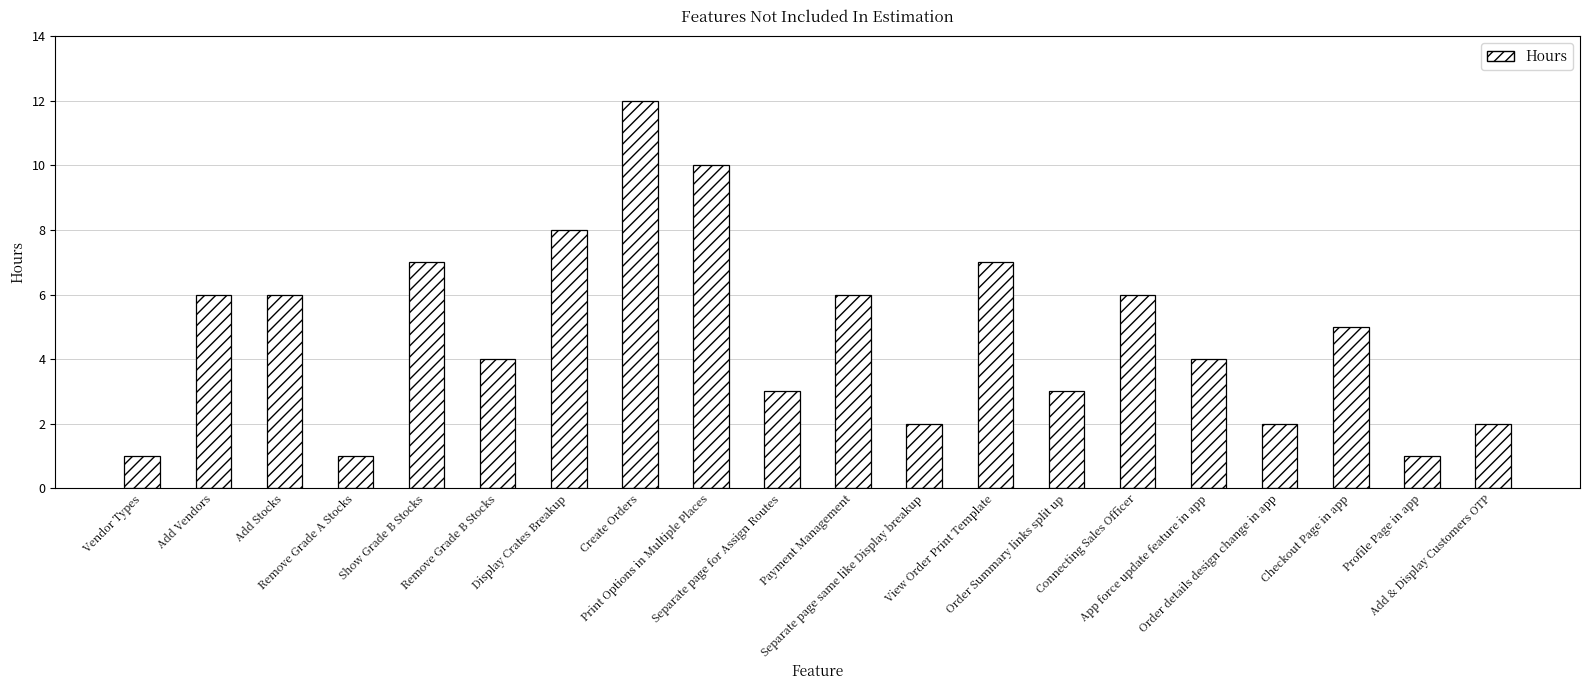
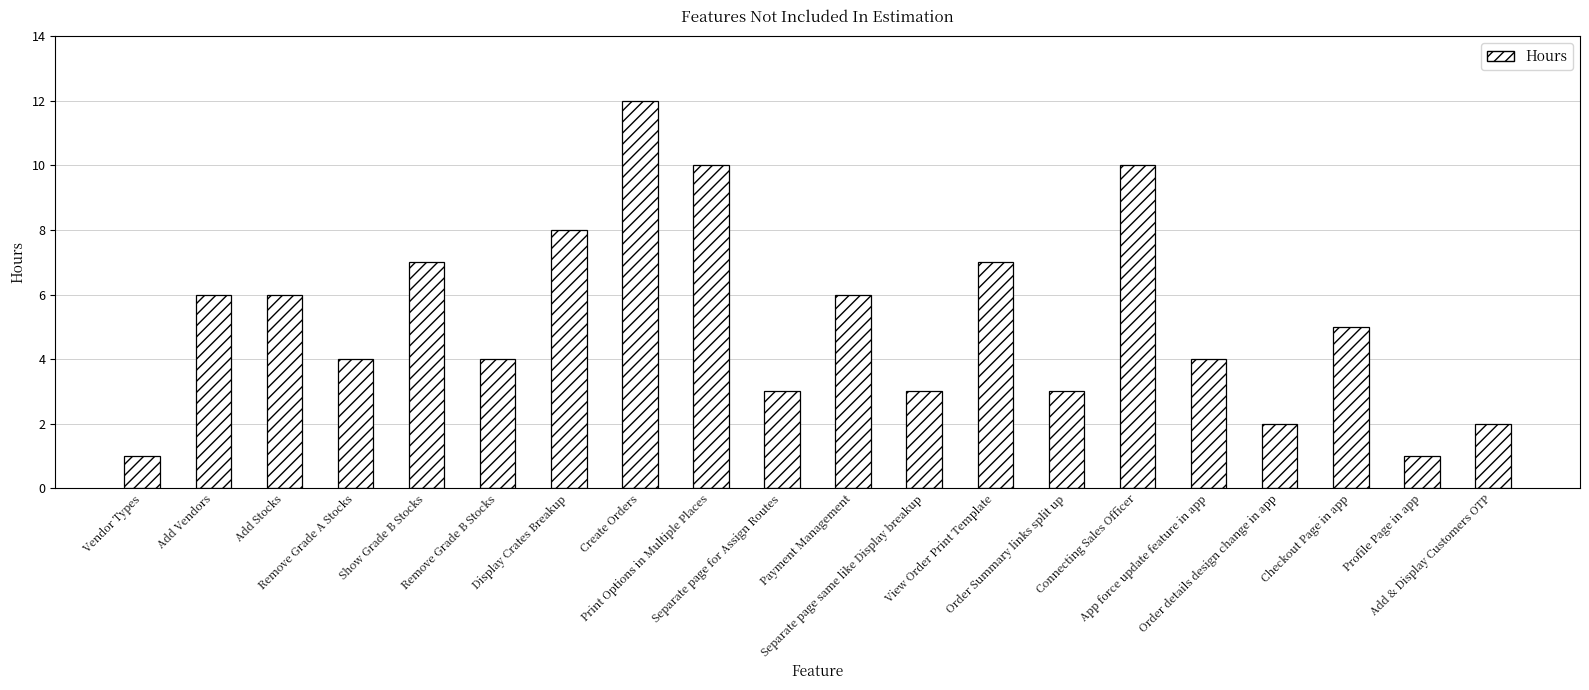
Remove Grade A Stocks: 1 -> 4
Separate page same like Display breakup: 2 -> 3
Connecting Sales Officer: 6 -> 10
